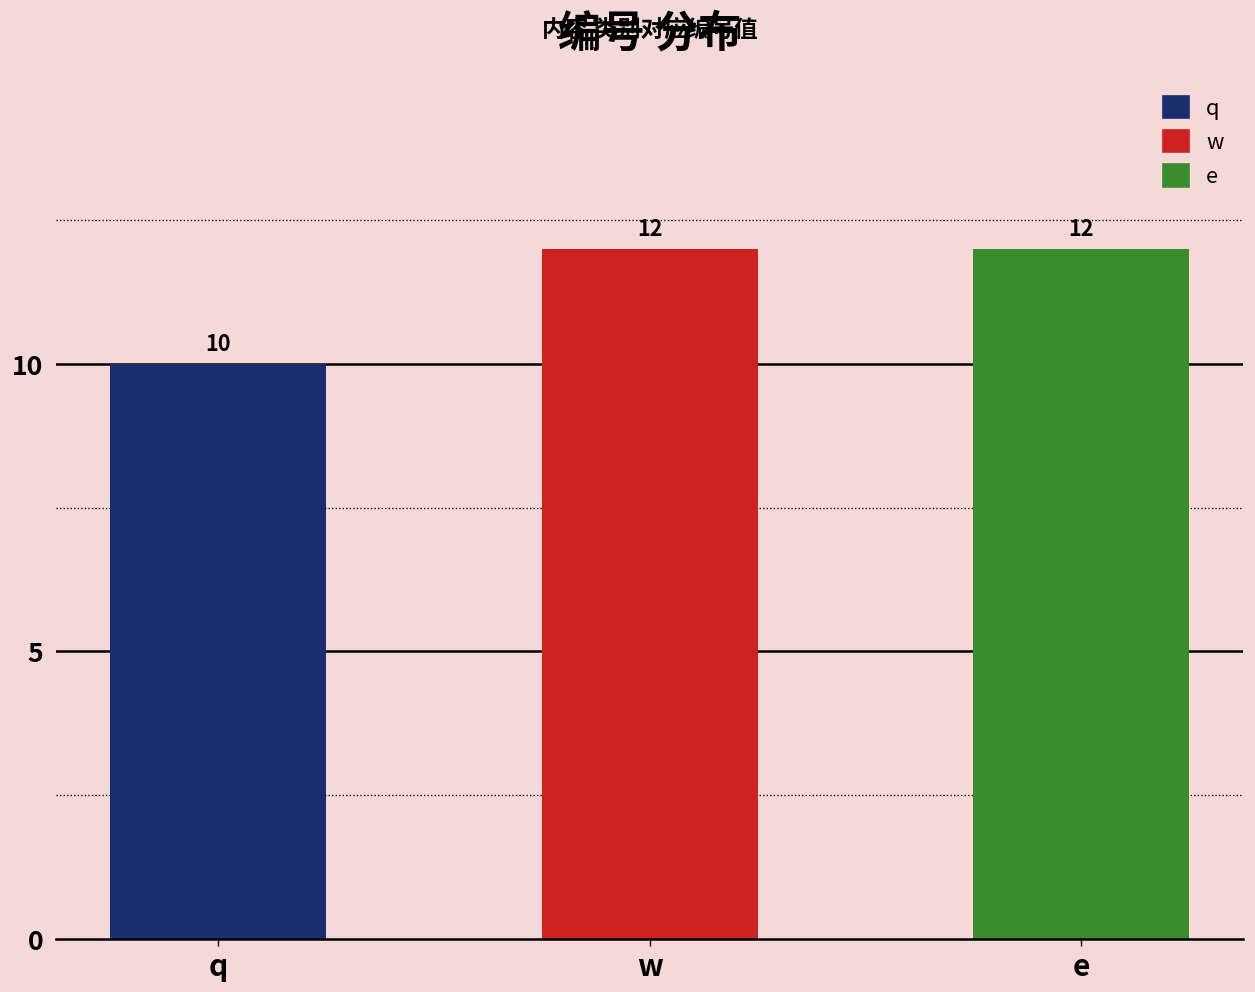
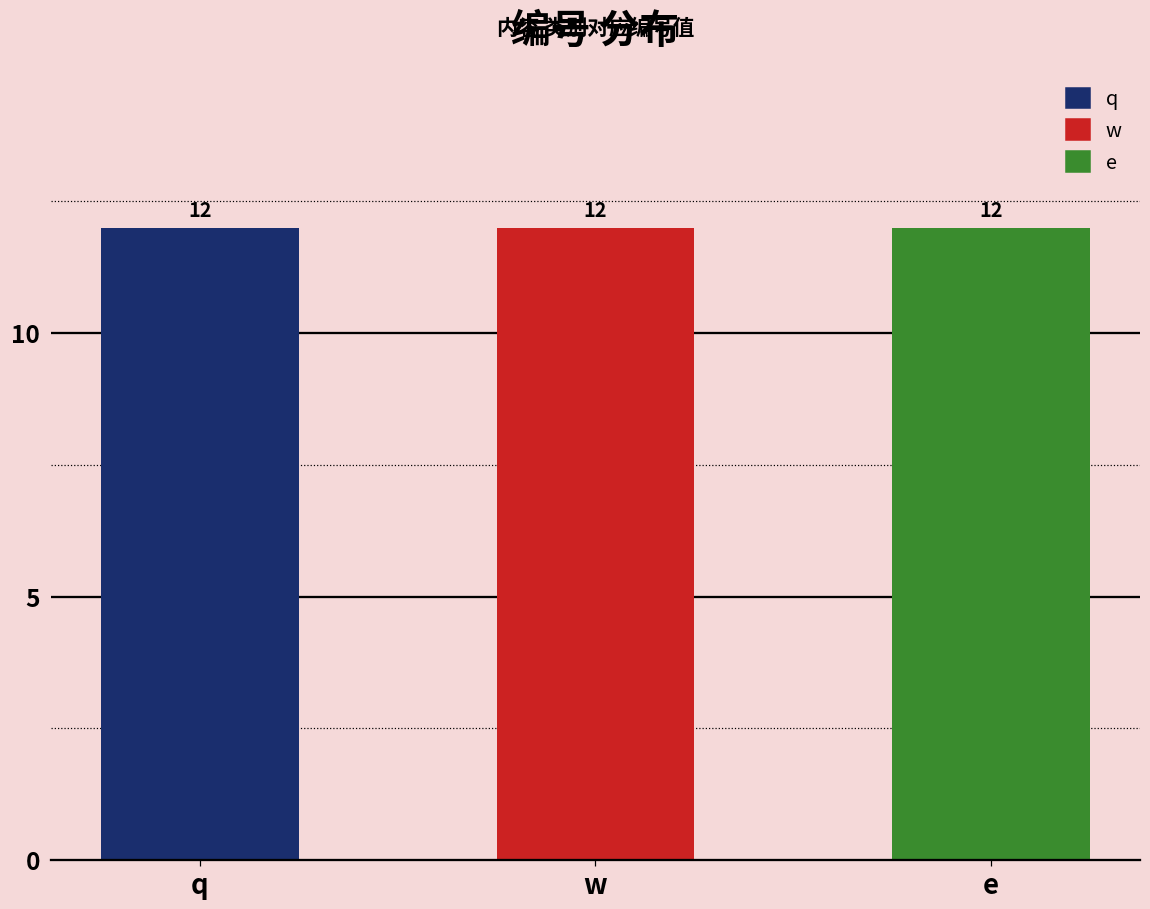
q: 10 -> 12
